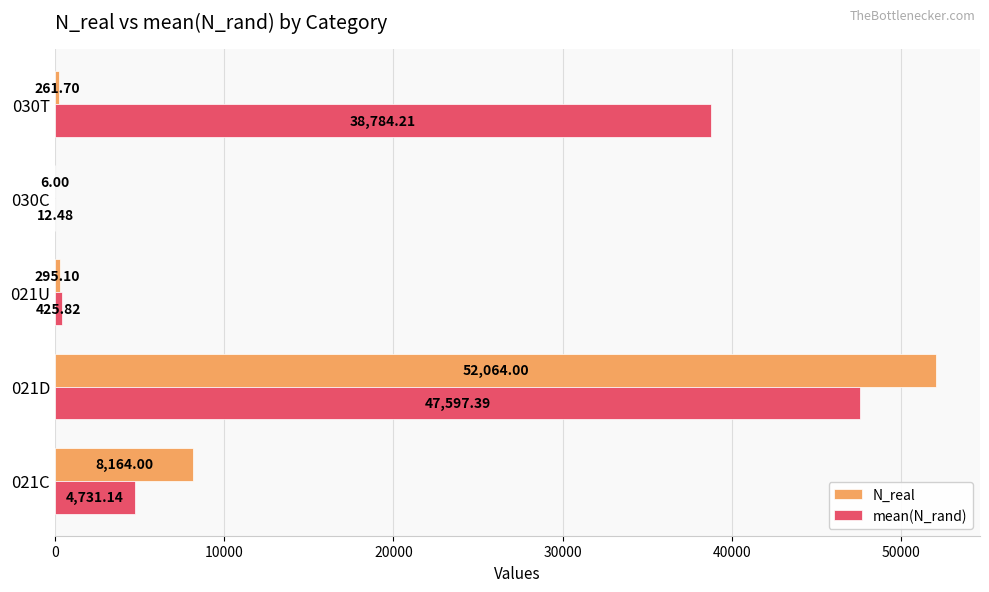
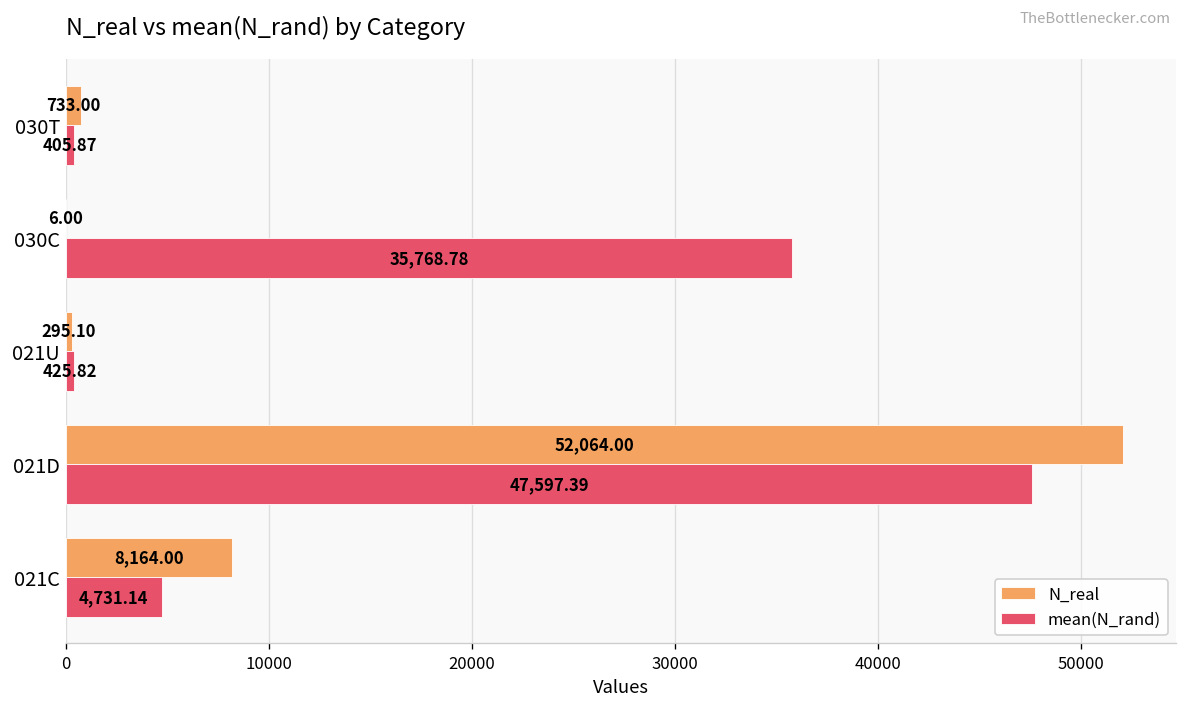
N_real, 030T: 261.70 -> 733.00
mean(N_rand), 030T: 38,784.21 -> 405.87
mean(N_rand), 030C: 12.48 -> 35,768.78
